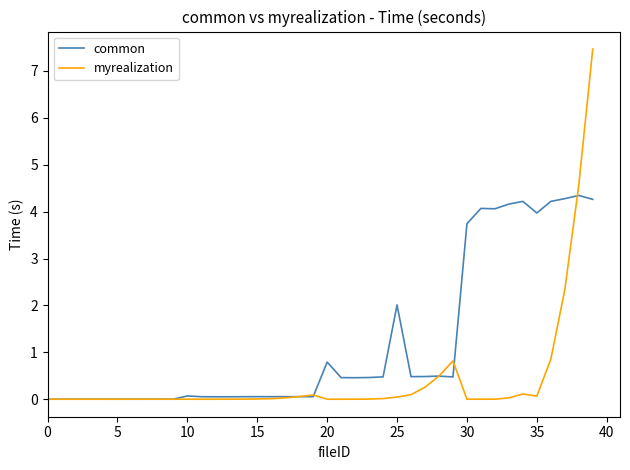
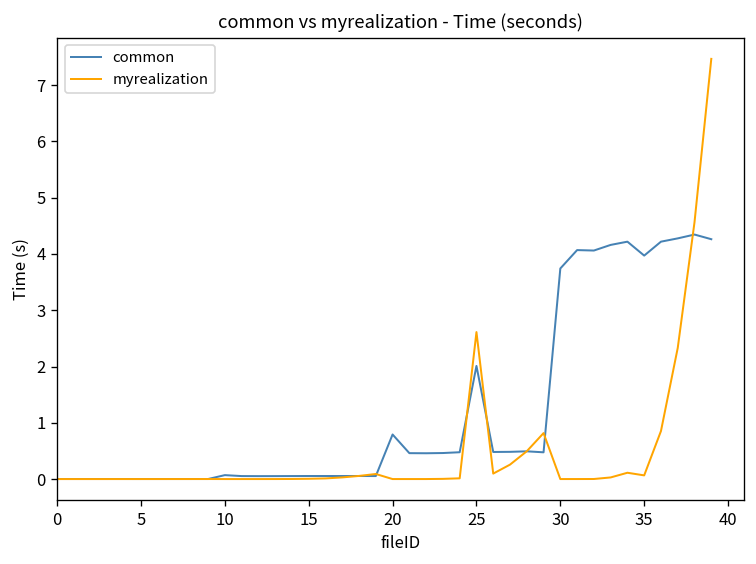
myrealization, 25: 0.0 -> 2.6
